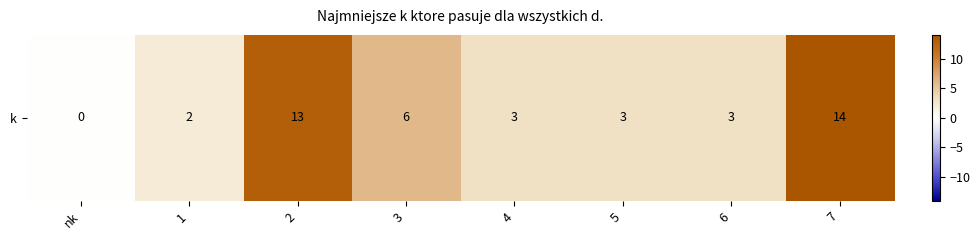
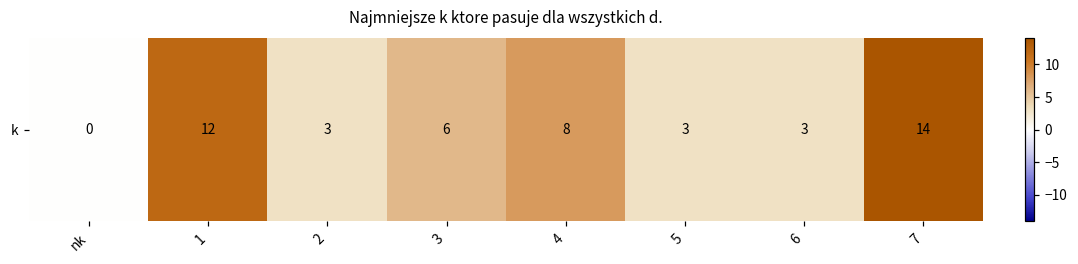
k, 1: 2 -> 12
k, 2: 13 -> 3
k, 4: 3 -> 8
